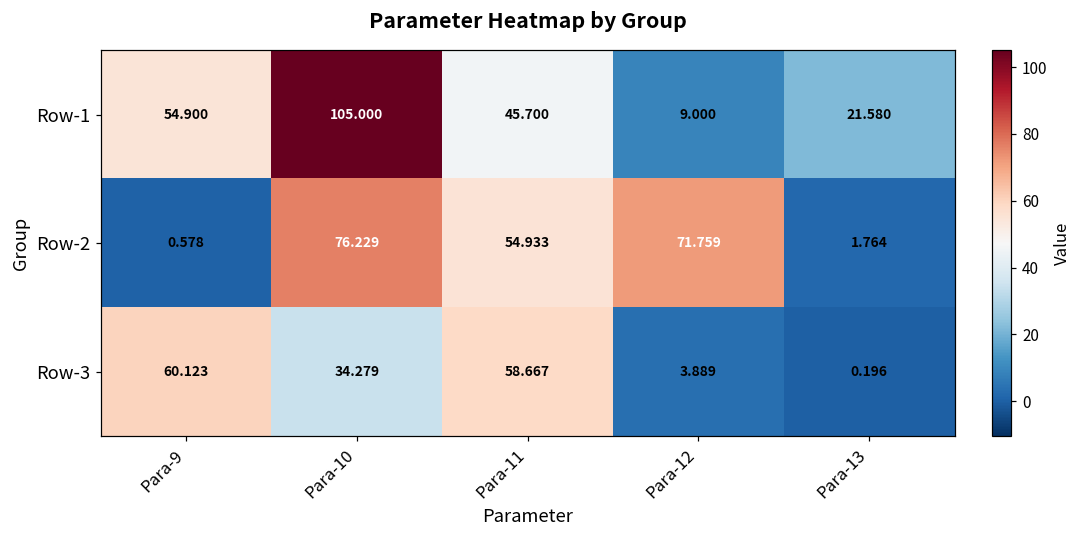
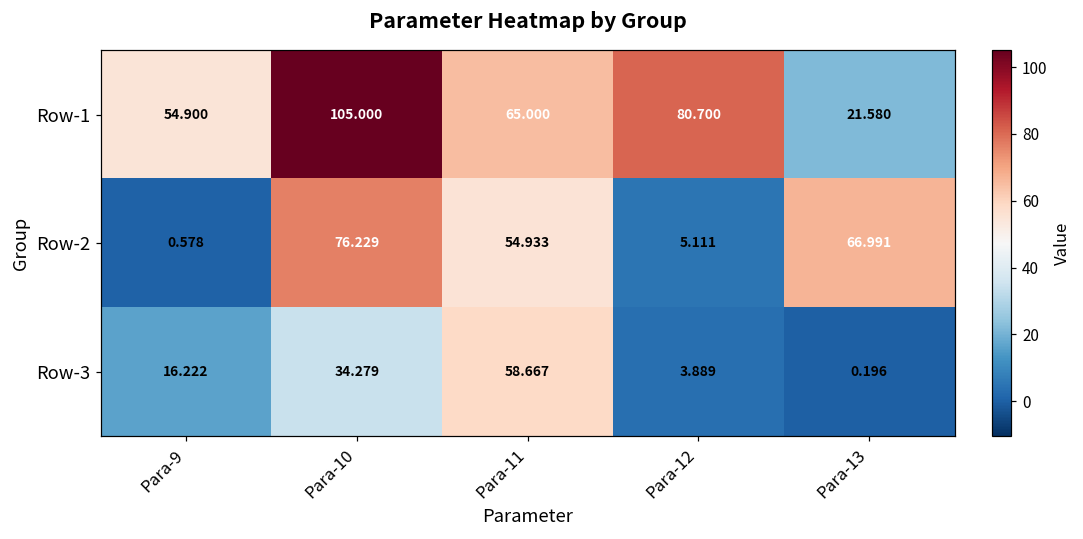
Row-1, Para-11: 45.700 -> 65.000
Row-1, Para-12: 9.000 -> 80.700
Row-2, Para-12: 71.759 -> 5.111
Row-2, Para-13: 1.764 -> 66.991
Row-3, Para-9: 60.123 -> 16.222
